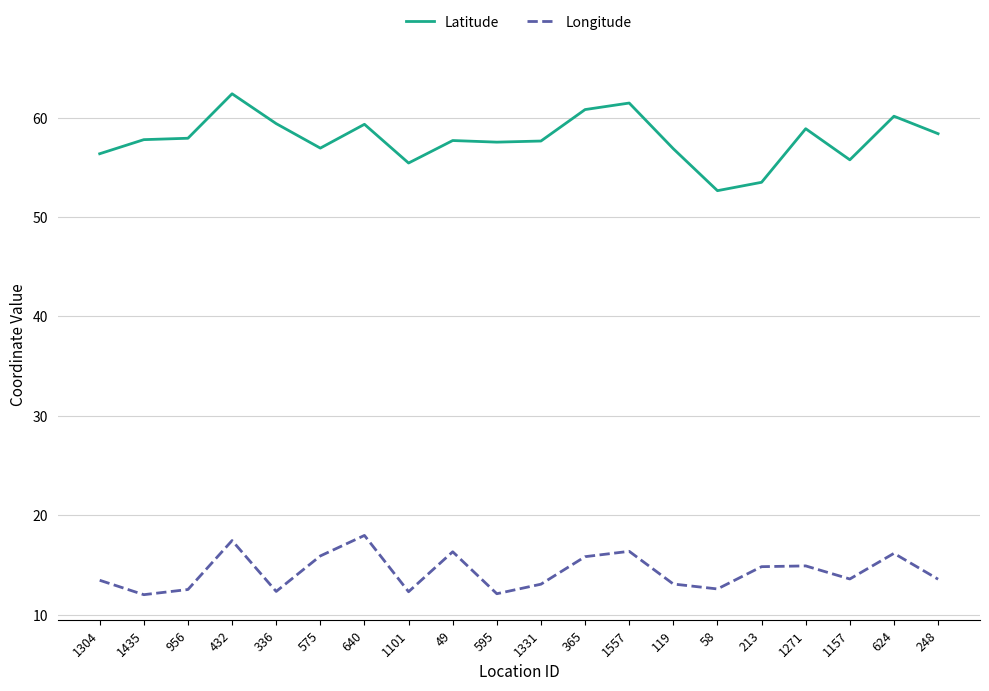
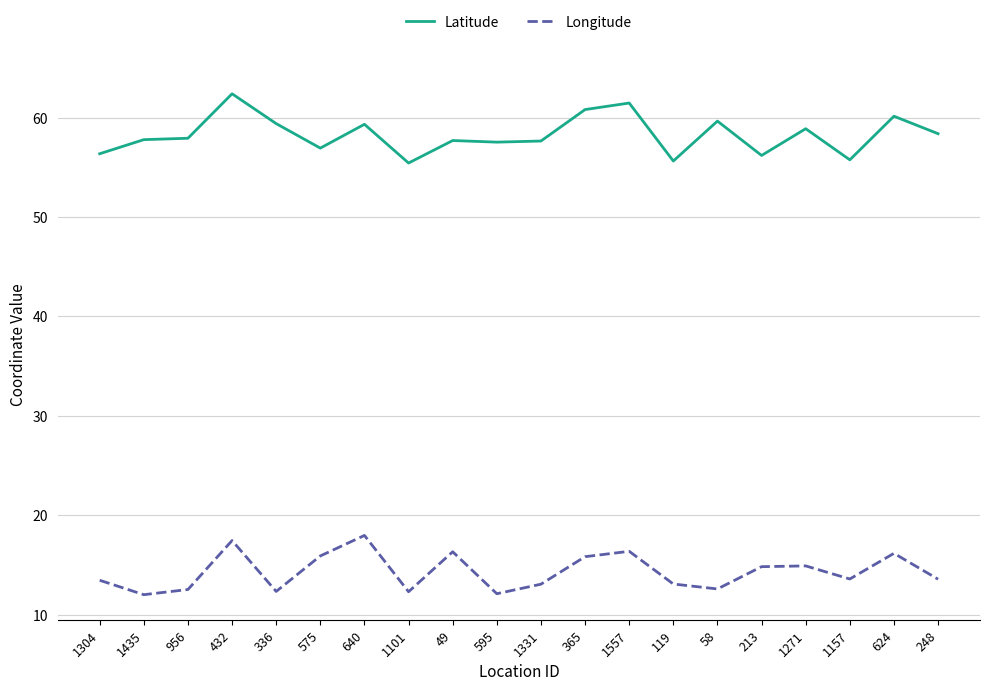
Latitude, 119: 57 -> 56
Latitude, 58: 53 -> 60
Latitude, 213: 54 -> 56
